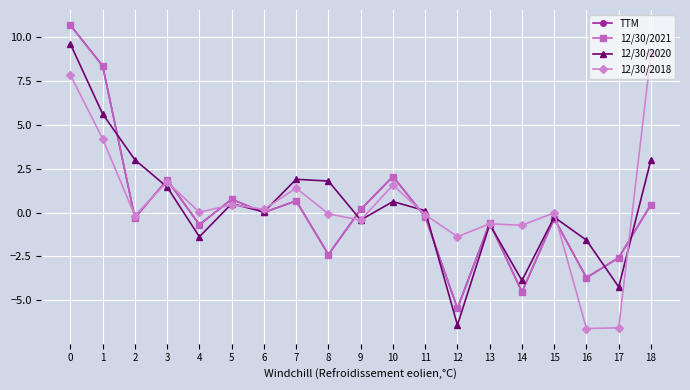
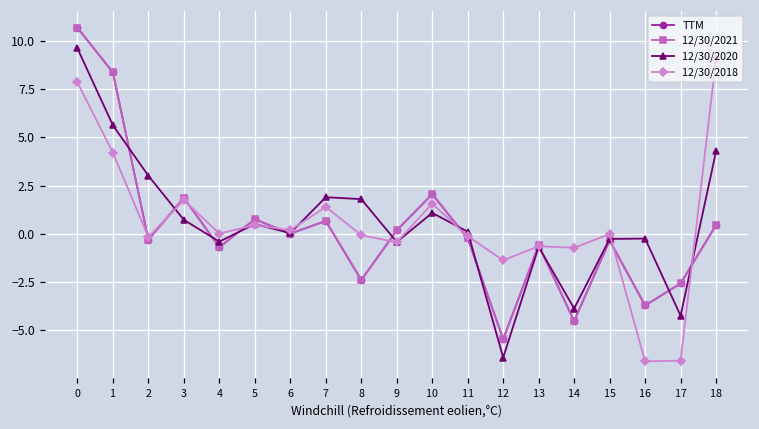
12/30/2020, 3: 1.5 -> 0.7
12/30/2020, 4: -1.4 -> -0.4
12/30/2020, 10: 0.6 -> 1.1
12/30/2020, 16: -1.6 -> -0.2
12/30/2020, 18: 3.0 -> 4.3
